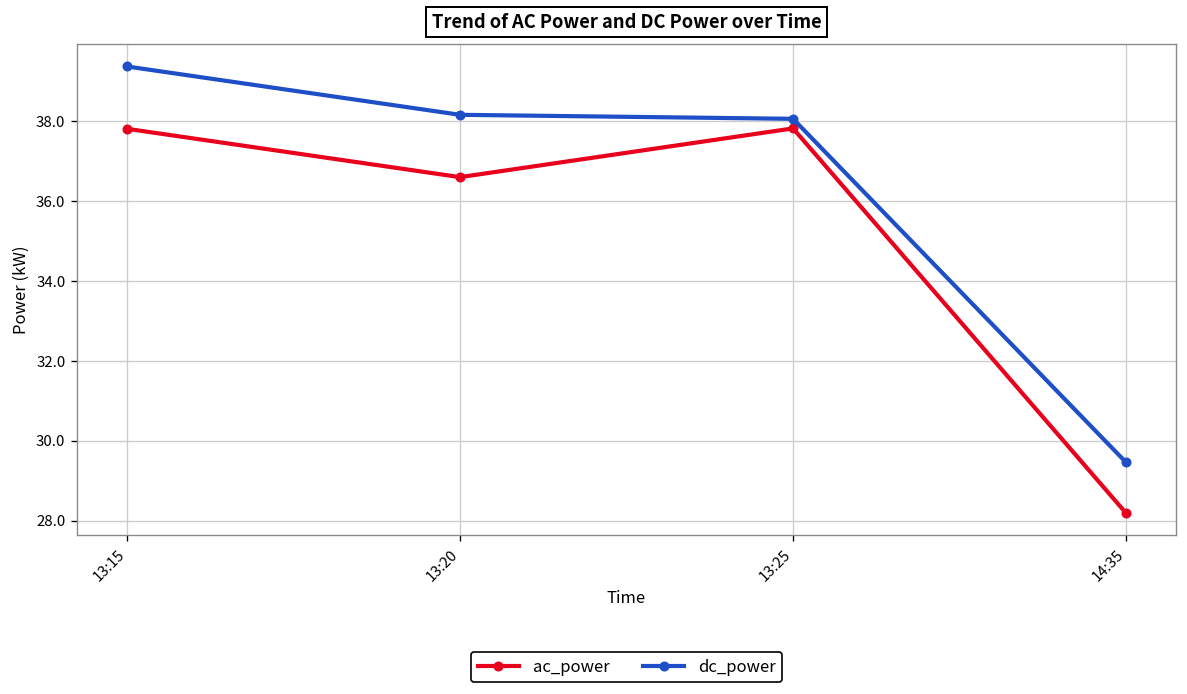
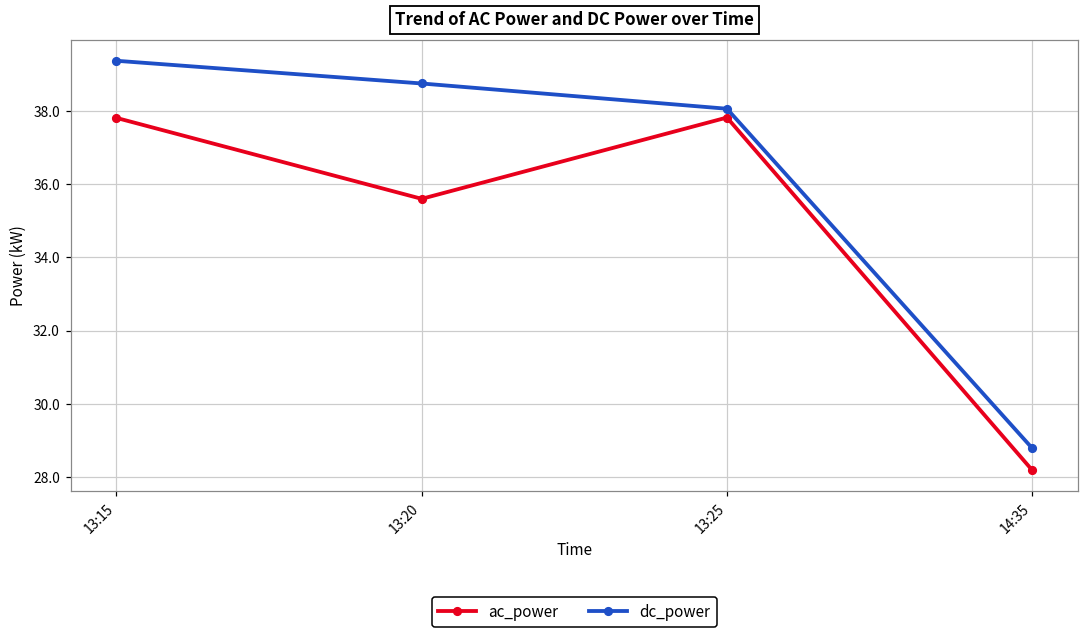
ac_power, 13:20: 36.6 -> 35.6
dc_power, 13:20: 38.2 -> 38.8
dc_power, 14:35: 29.5 -> 28.8
